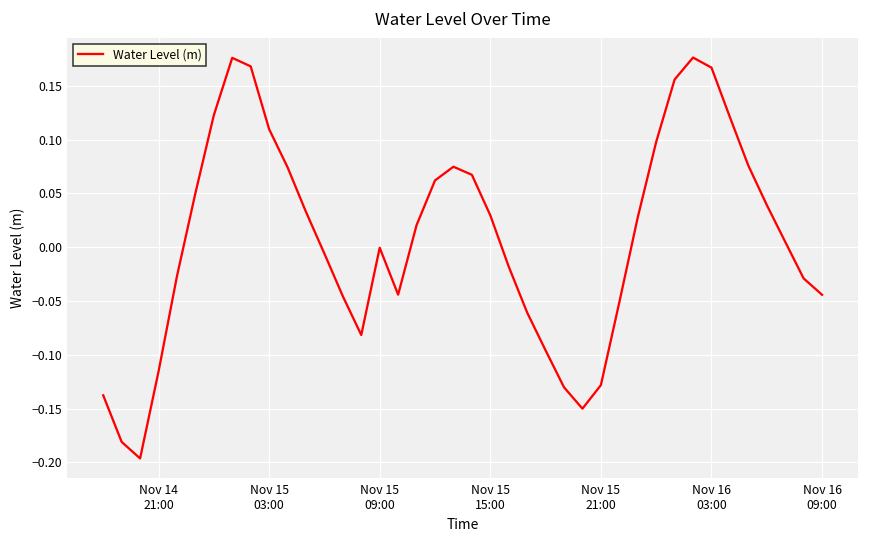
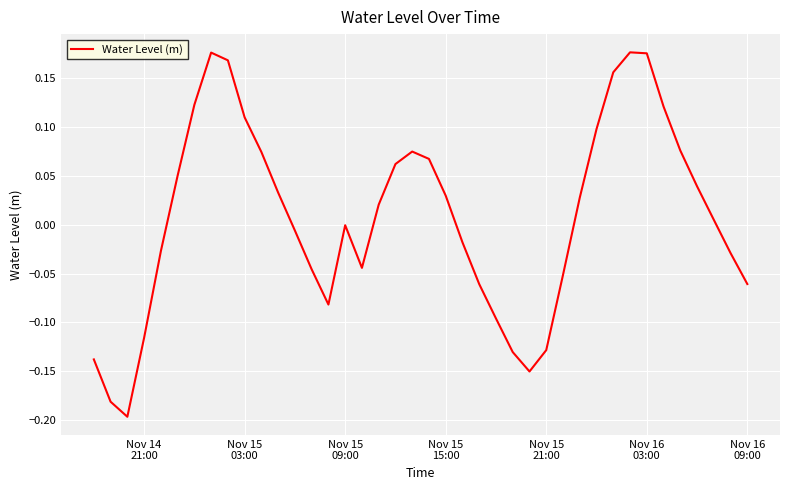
Nov 16 03:00: 0.17 -> 0.18
Nov 16 09:00: -0.04 -> -0.06
